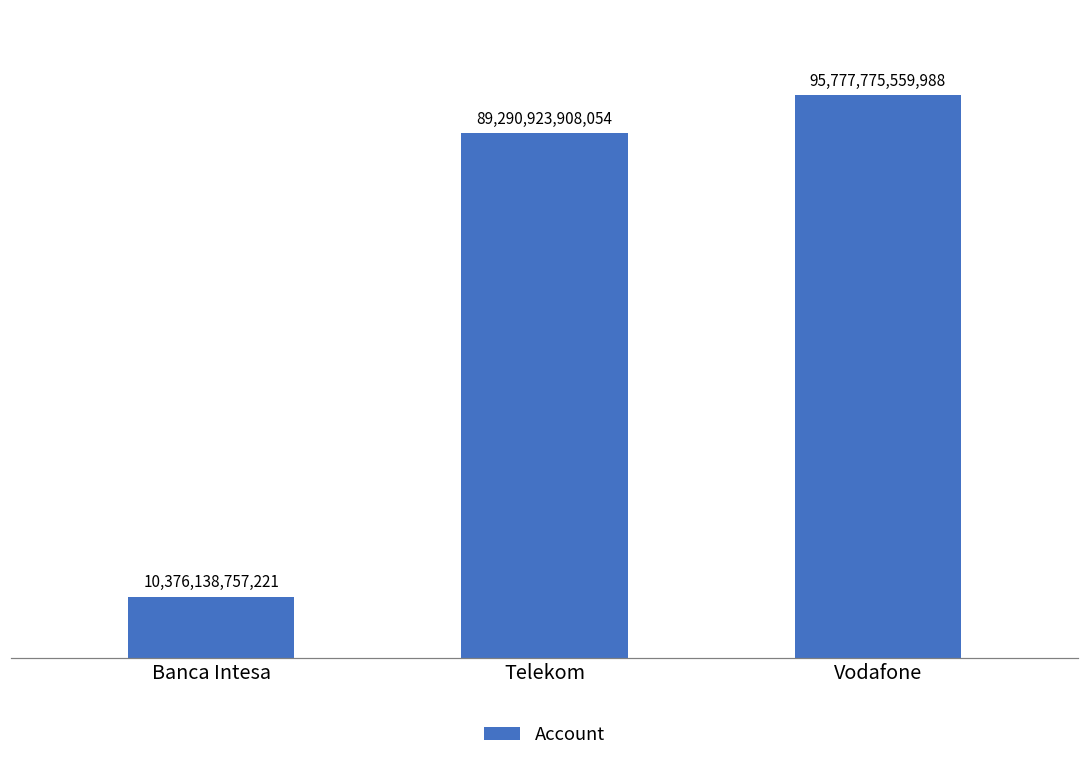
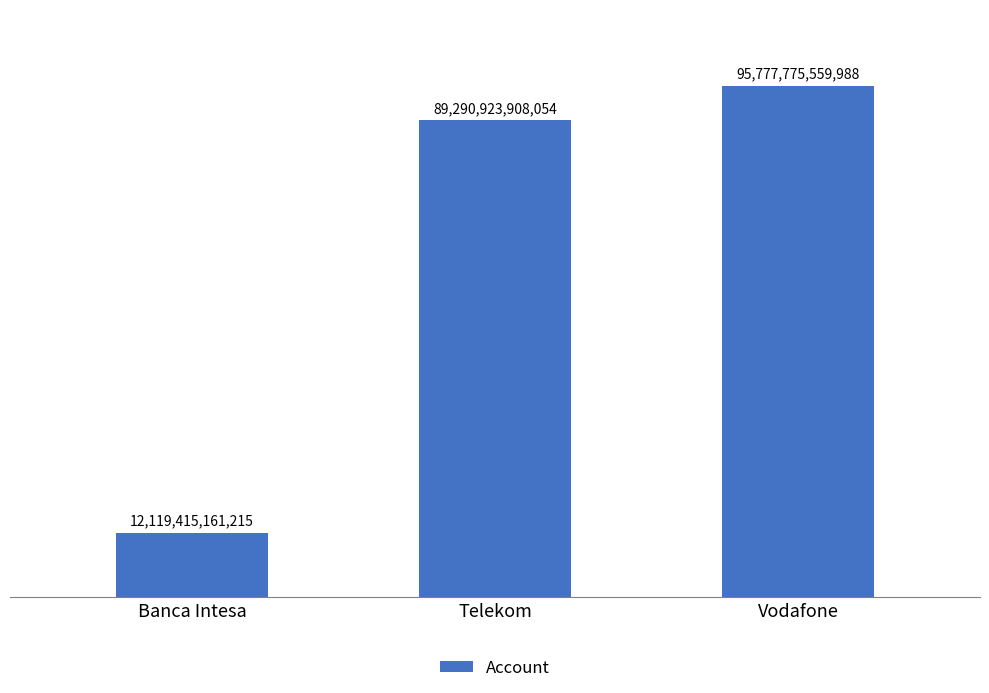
Banca Intesa: 10,376,138,757,221 -> 12,119,415,161,215
